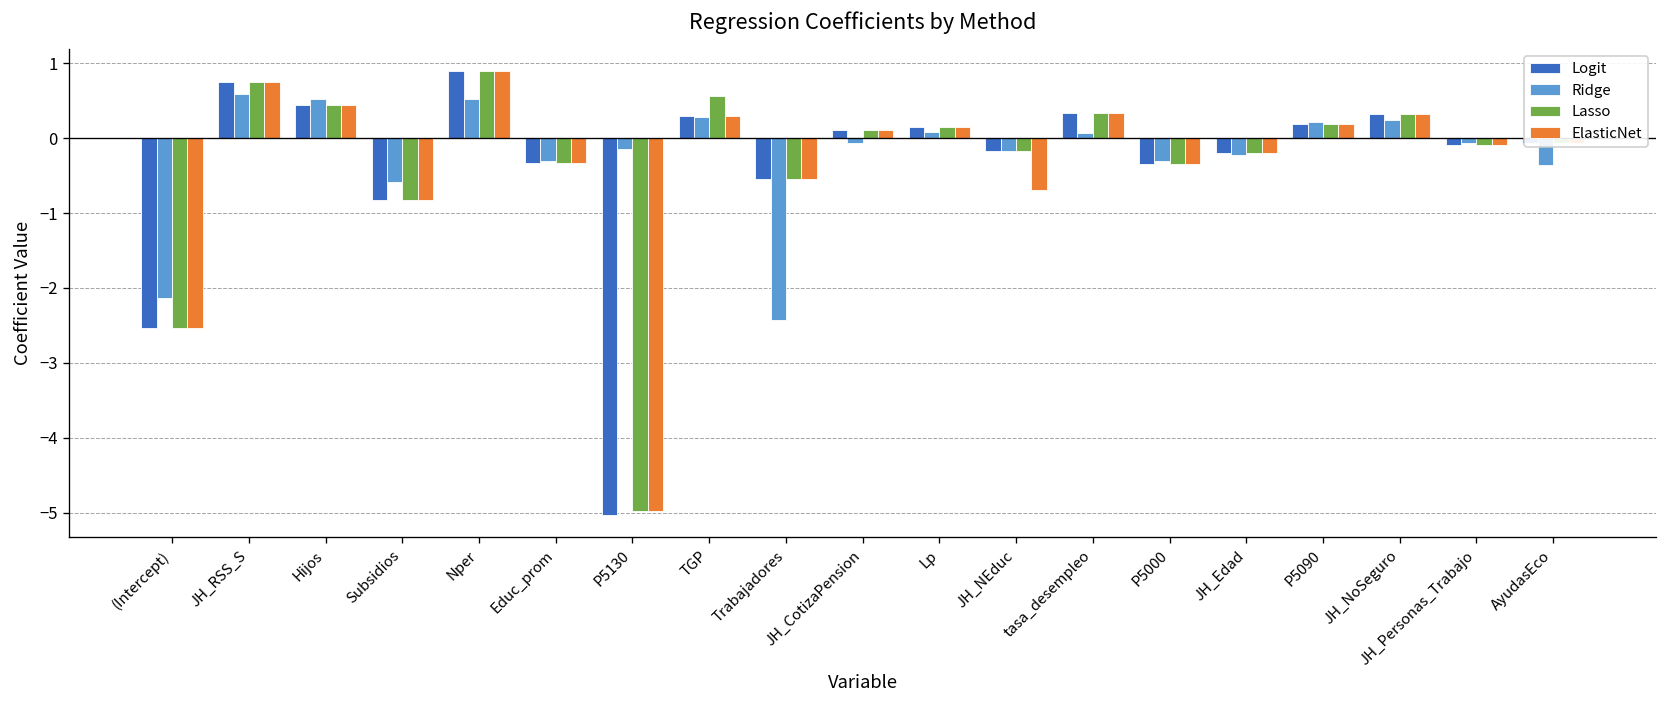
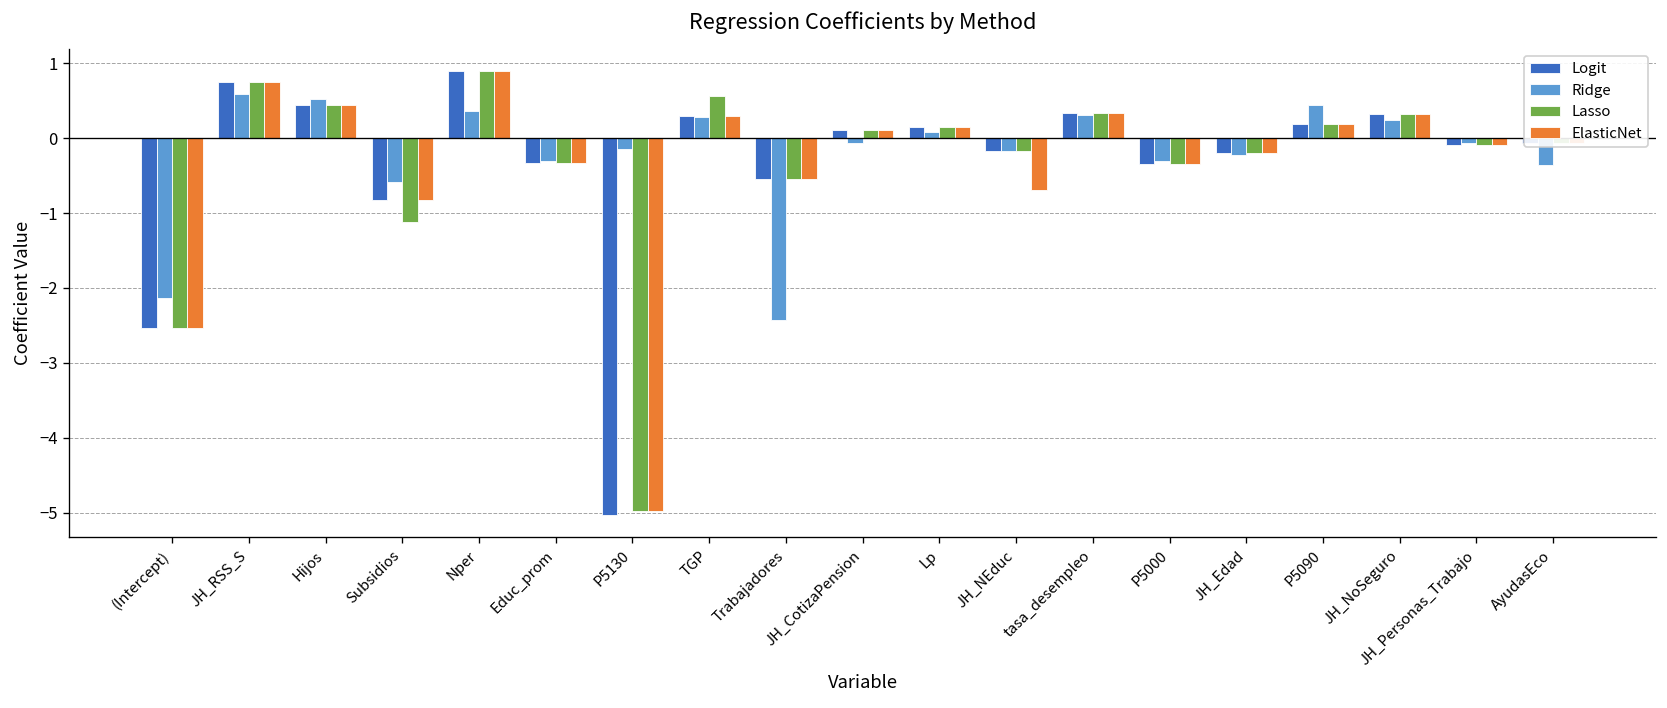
Lasso, Subsidios: -0.8 -> -1.1
Ridge, Nper: 0.5 -> 0.4
Ridge, tasa_desempleo: 0.1 -> 0.3
Ridge, P5090: 0.2 -> 0.4
